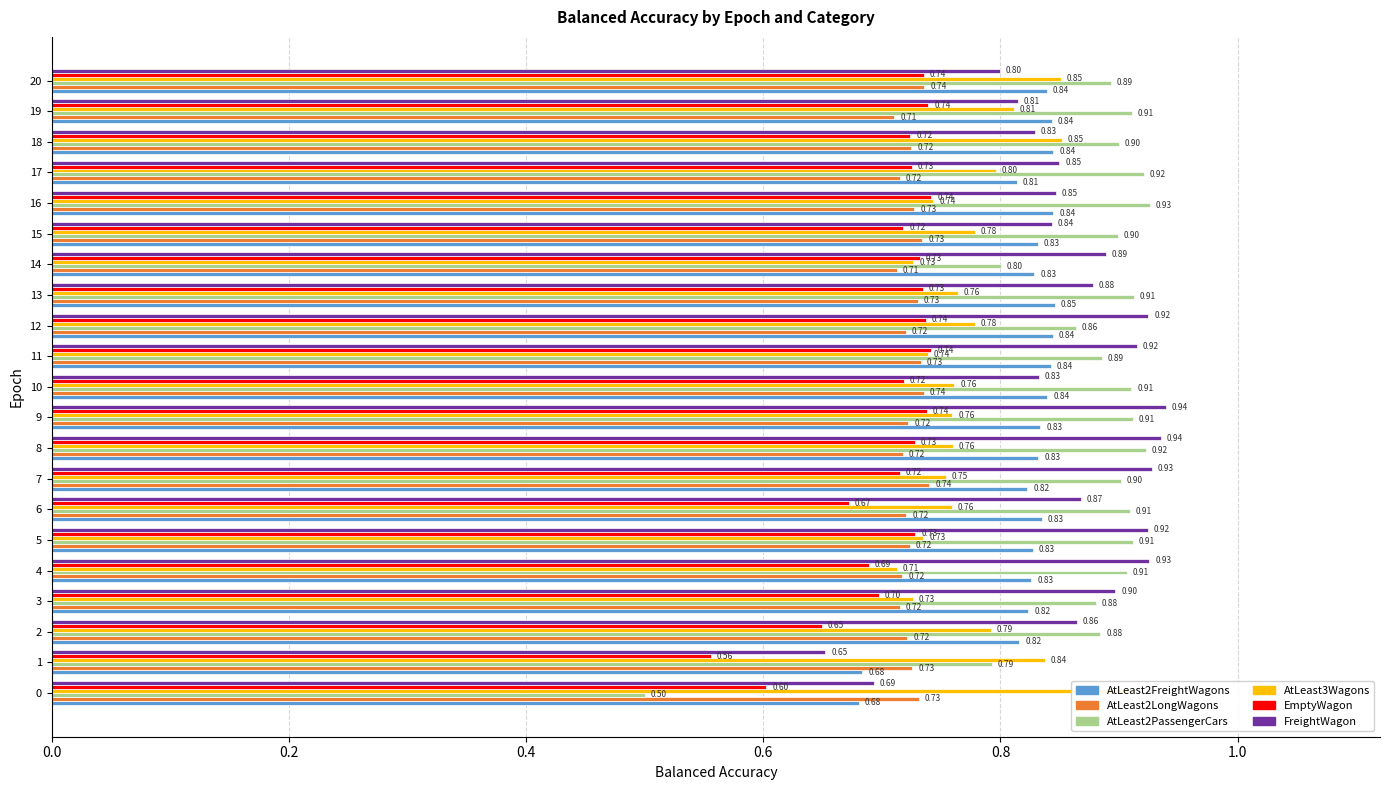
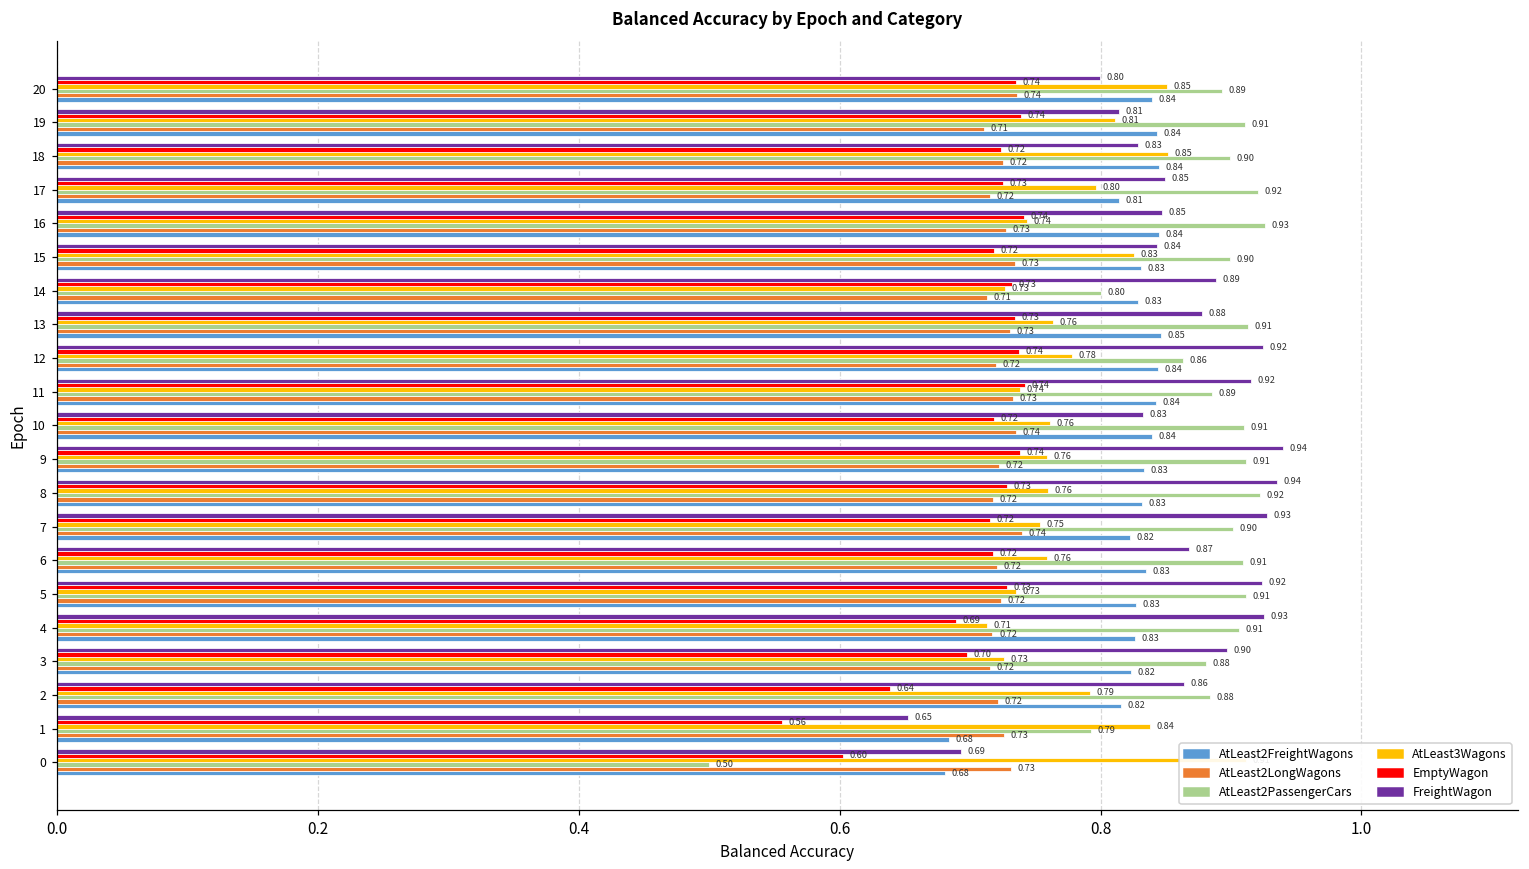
AtLeast3Wagons, 15: 0.78 -> 0.83
EmptyWagon, 6: 0.67 -> 0.72
EmptyWagon, 2: 0.65 -> 0.64
